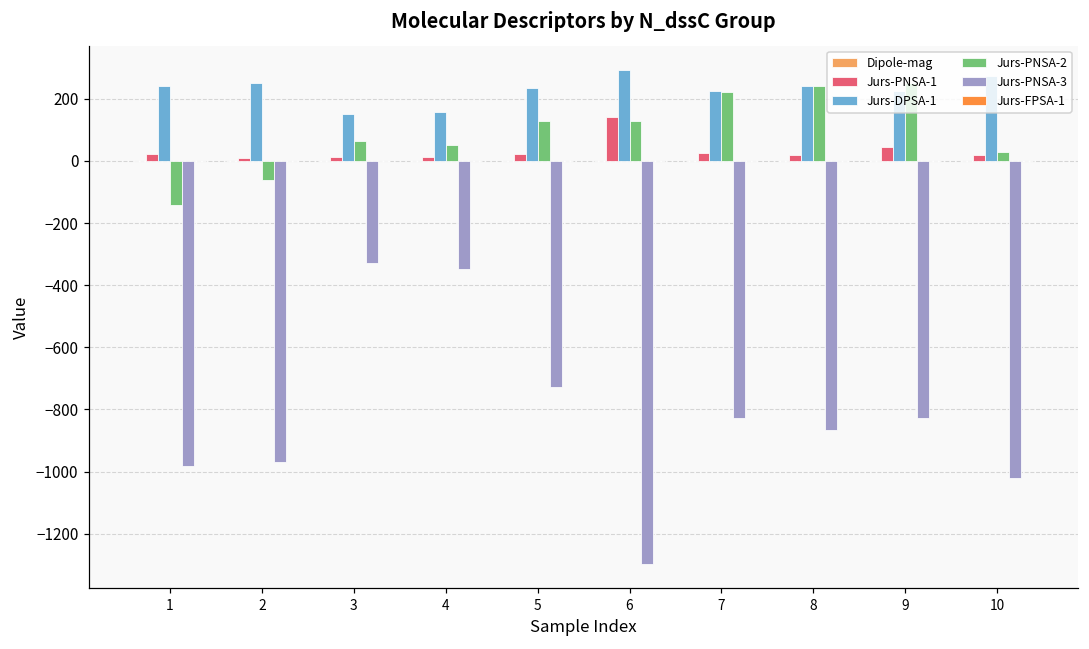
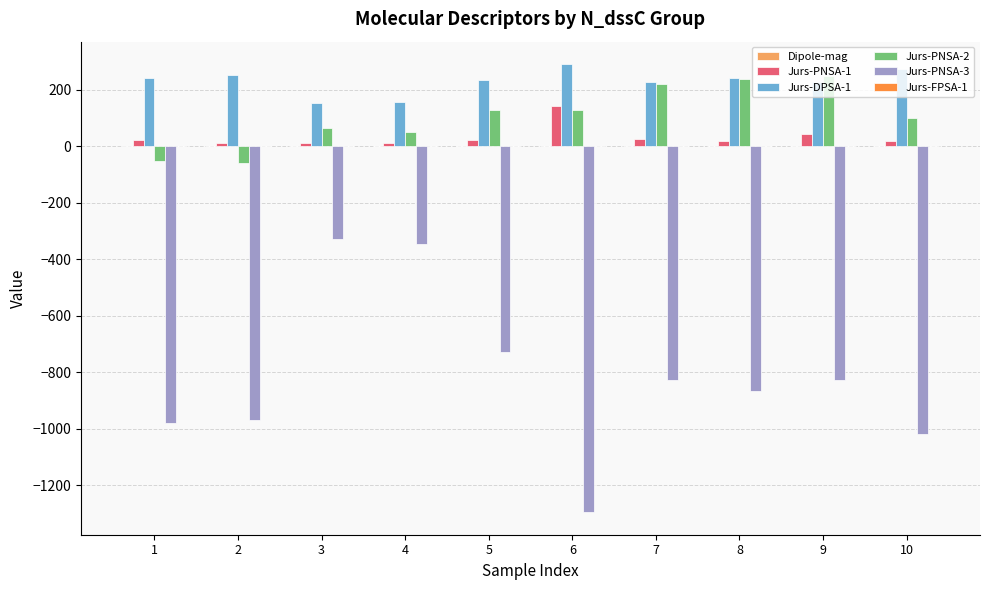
Jurs-PNSA-2, 1: -140 -> -50
Jurs-PNSA-2, 10: 30 -> 100
